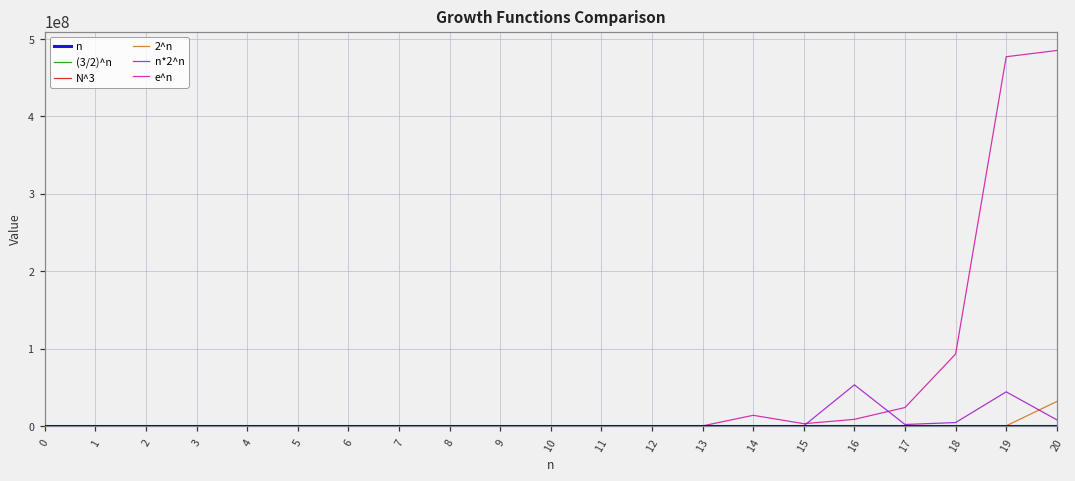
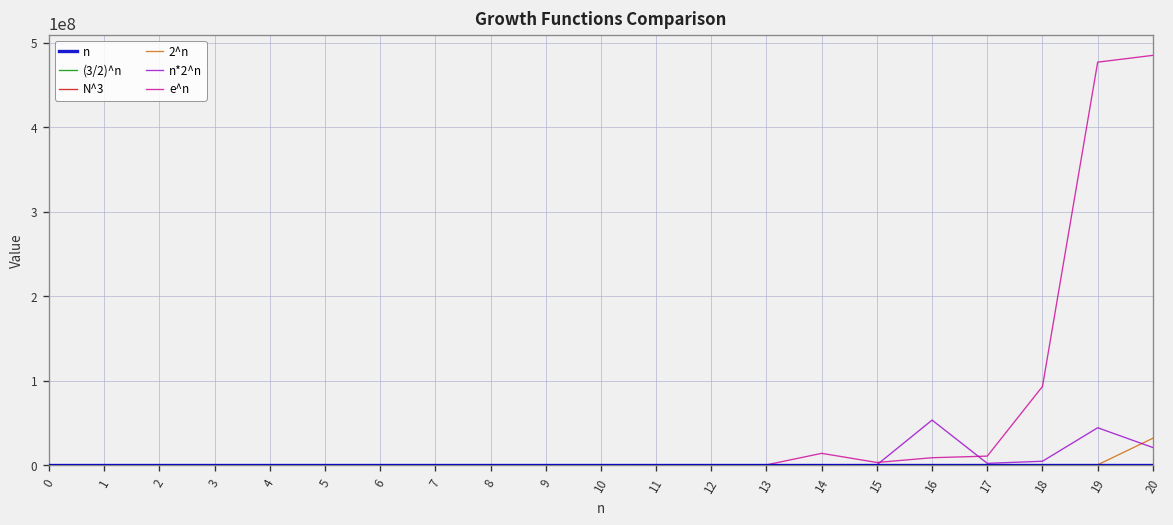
e^n, 17: 20000000 -> 10000000
n*2^n, 20: 10000000 -> 20000000
